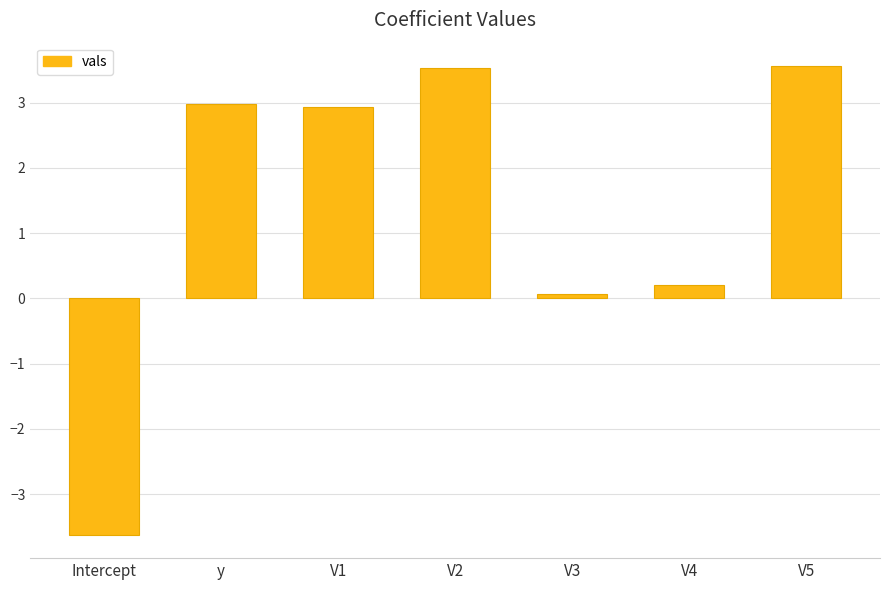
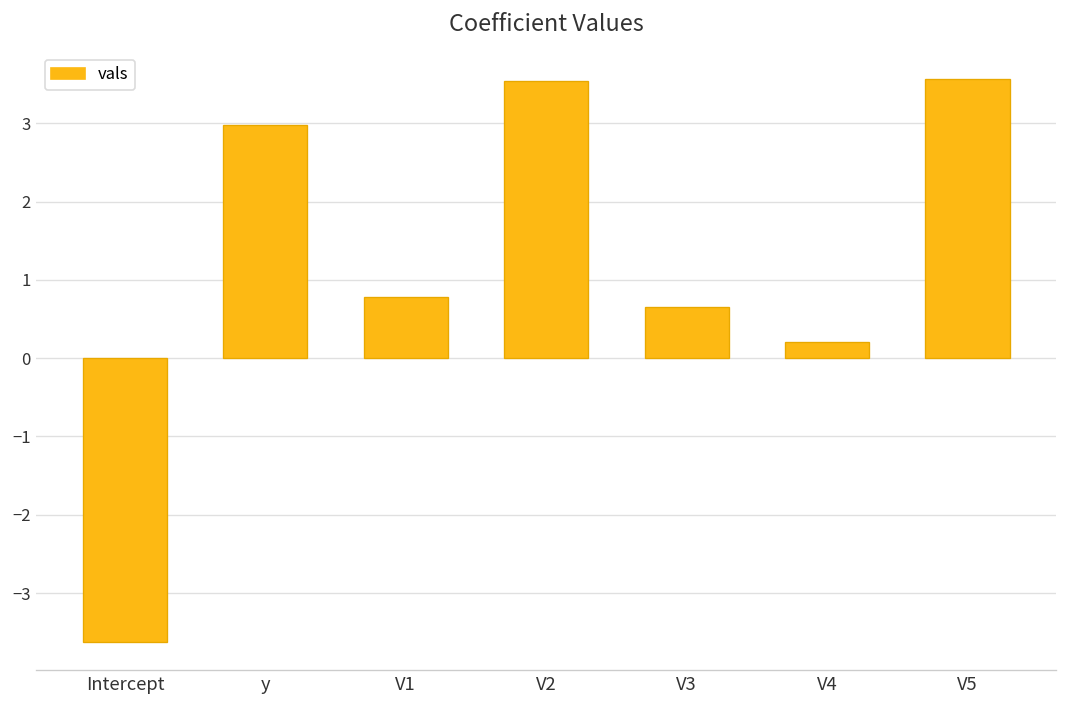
V1: 2.9 -> 0.8
V3: 0.1 -> 0.7
